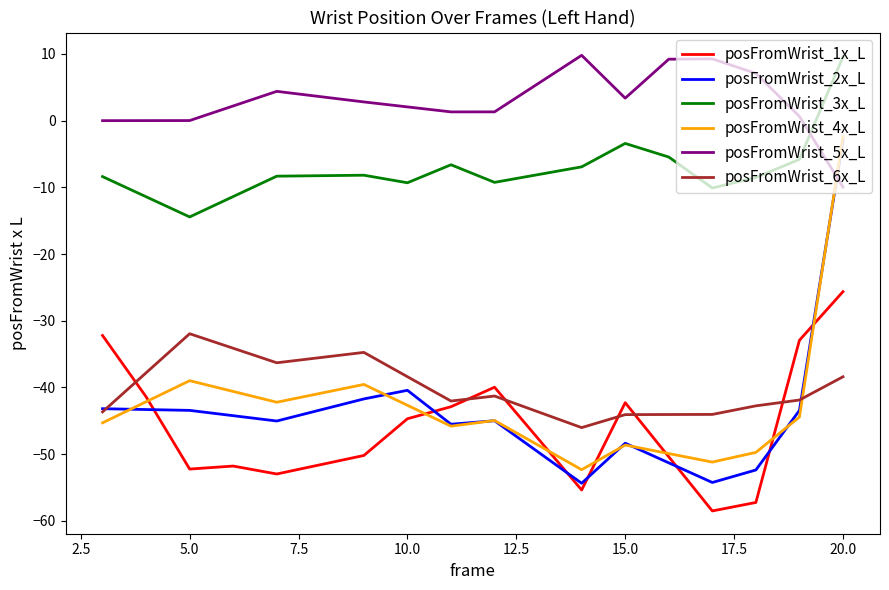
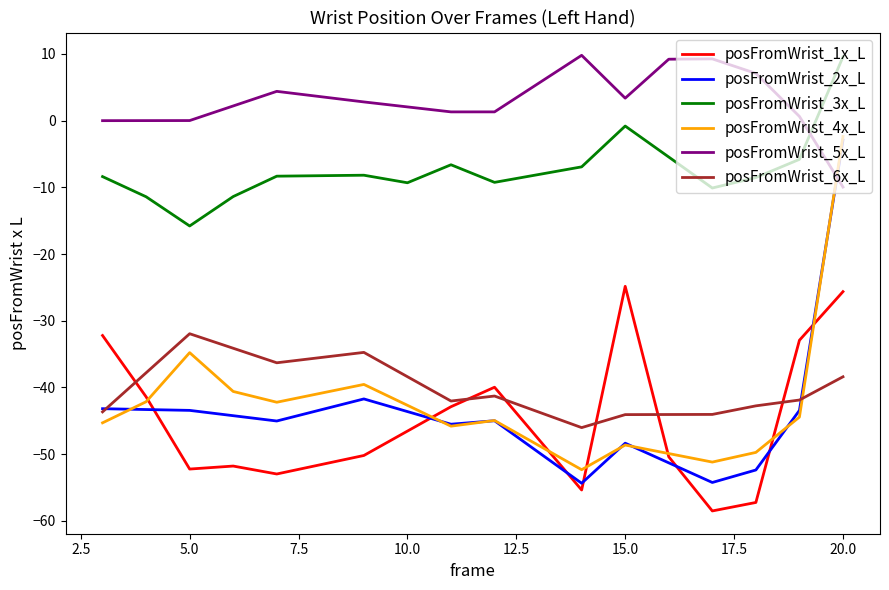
posFromWrist_3x_L, 5.0: -14 -> -16
posFromWrist_4x_L, 5.0: -39 -> -35
posFromWrist_1x_L, 10.0: -45 -> -47
posFromWrist_2x_L, 10.0: -40 -> -44
posFromWrist_1x_L, 15.0: -42 -> -25
posFromWrist_3x_L, 15.0: -3 -> -1
